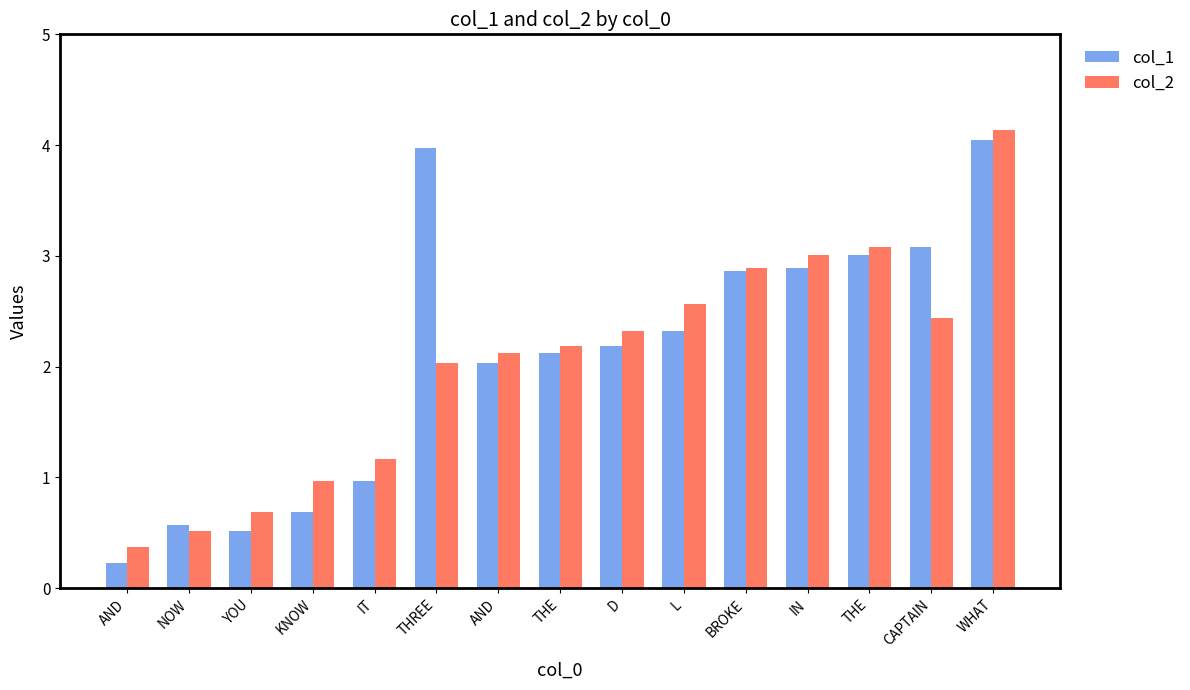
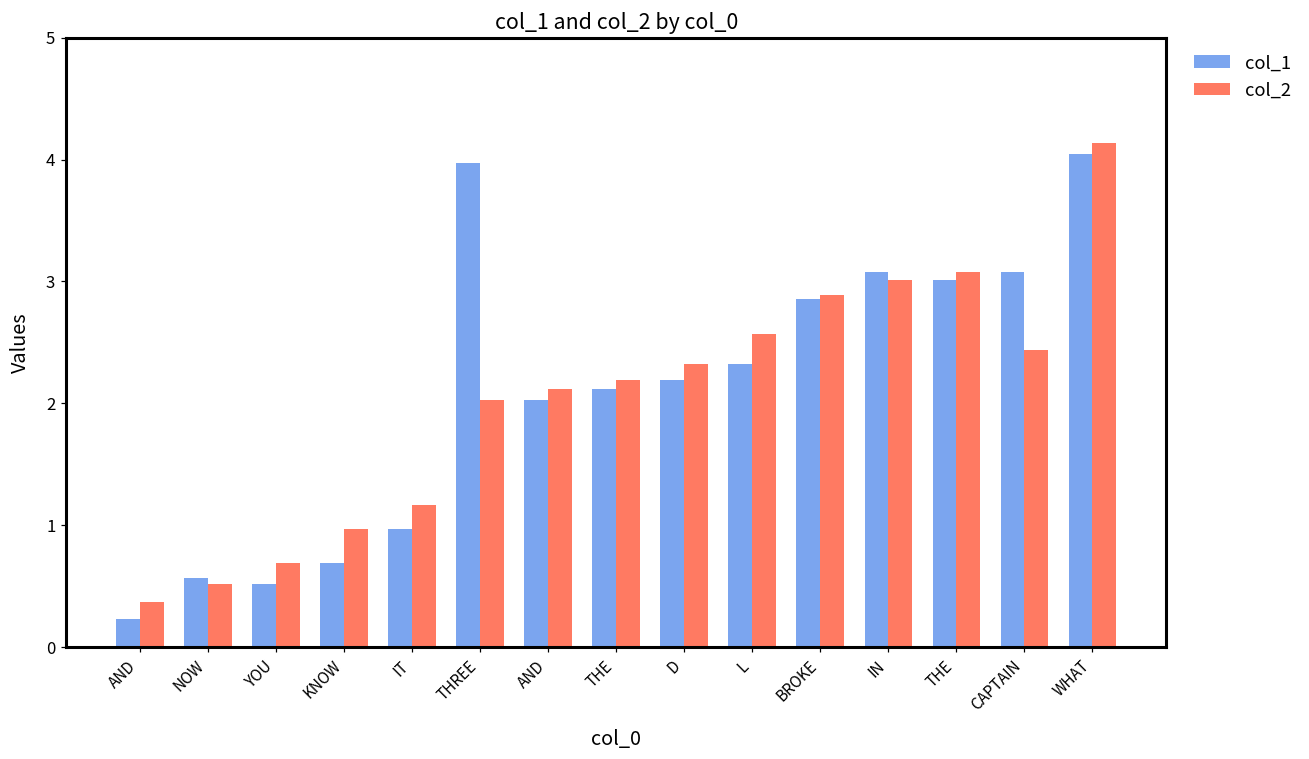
col_1, IN: 2.89 -> 3.08
